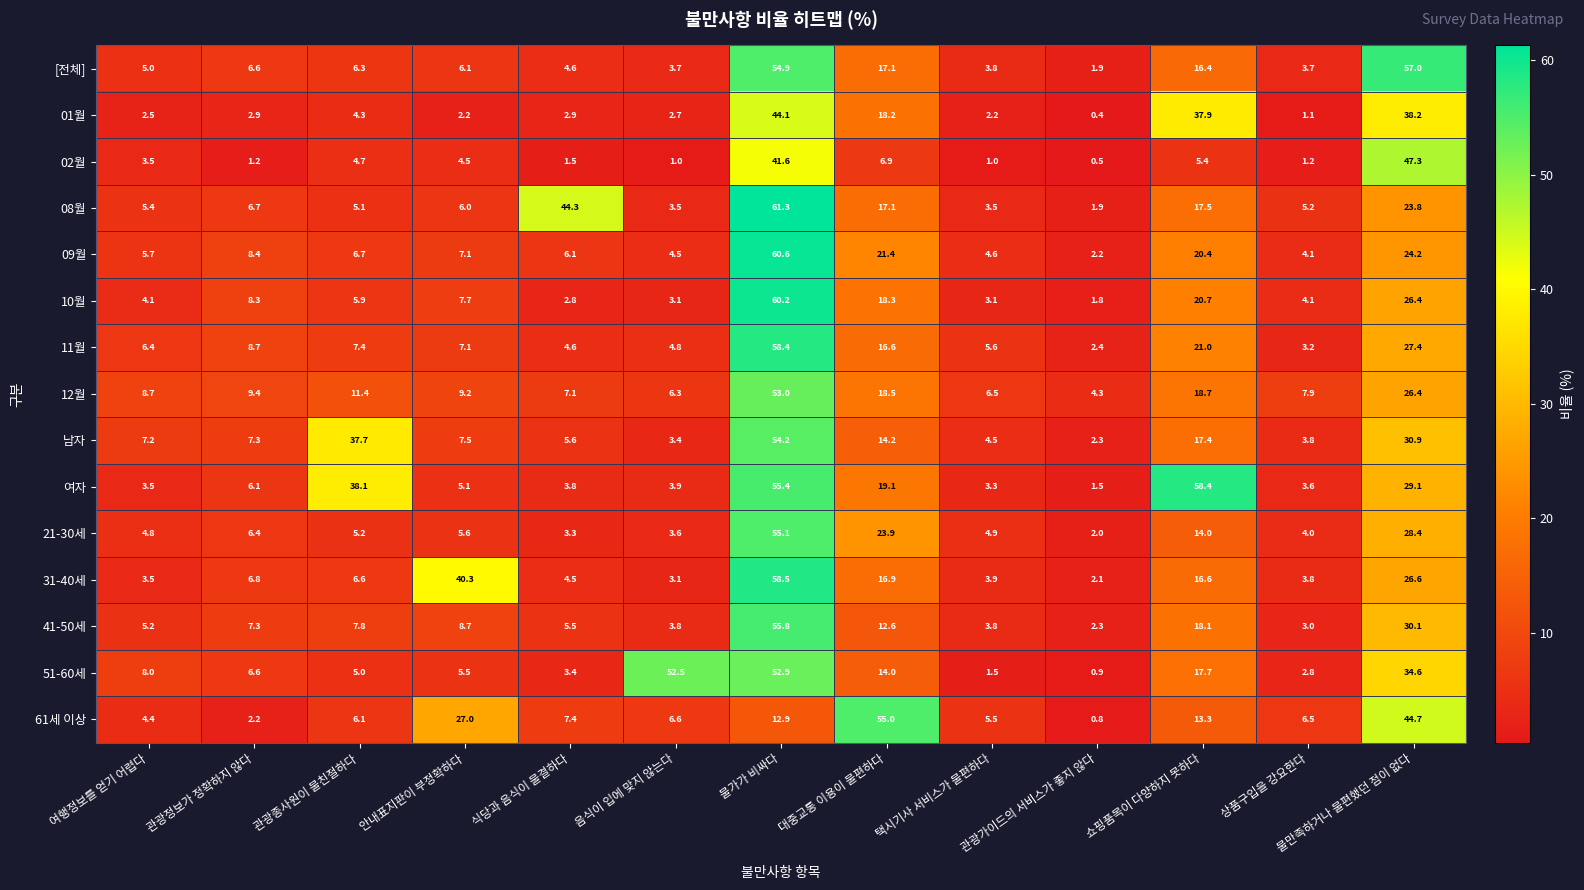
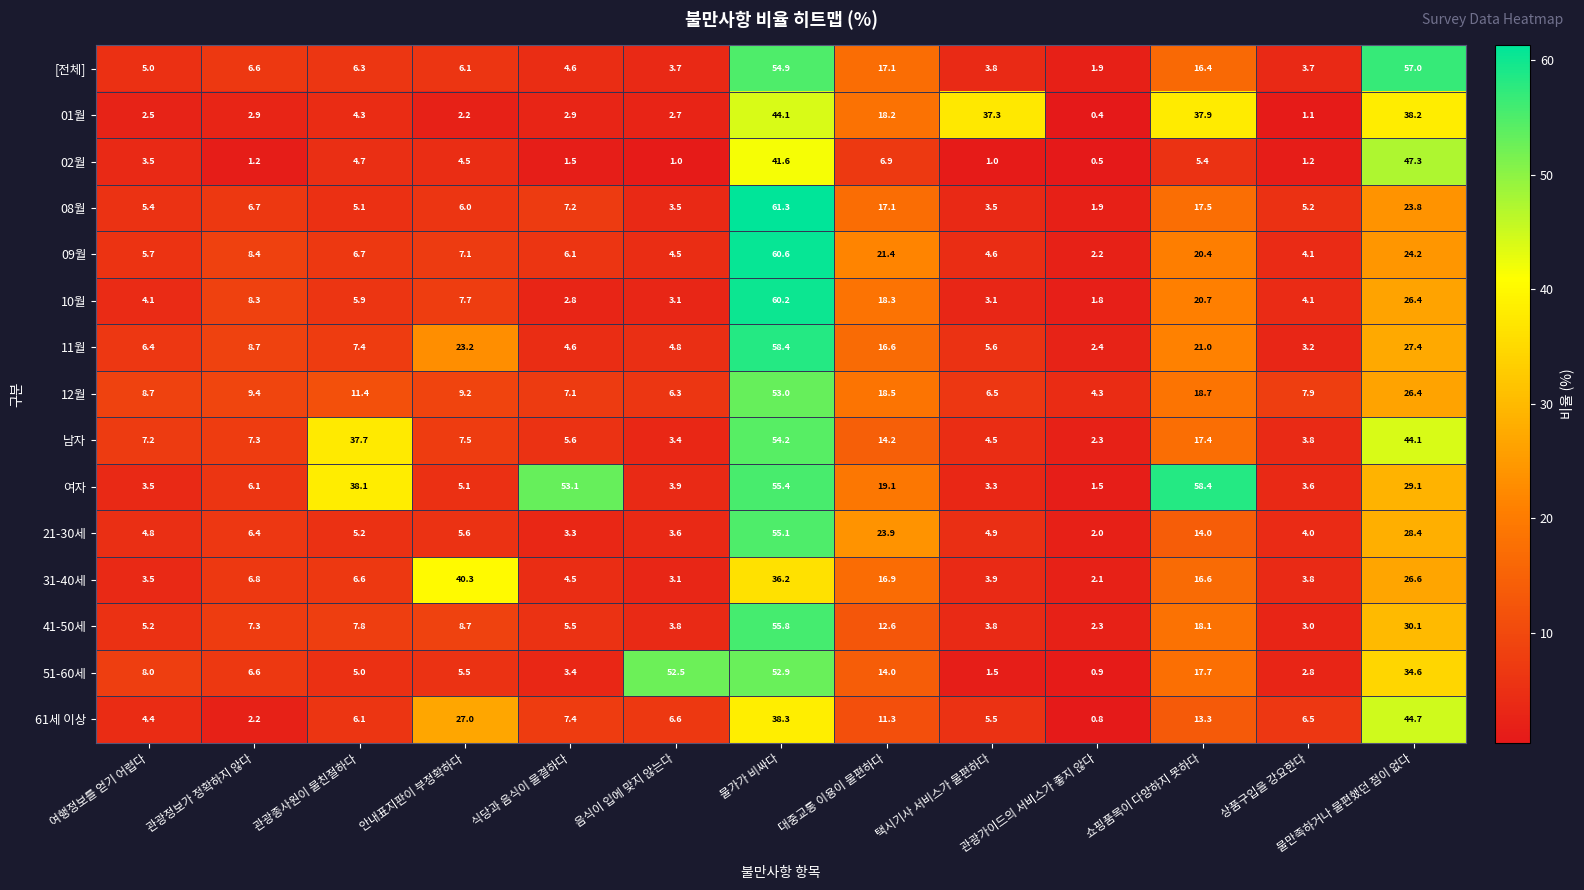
01월, 택시기사 서비스가 불편하다: 2.2 -> 37.3
08월, 식당과 음식이 불결하다: 44.3 -> 7.2
11월, 안내표지판이 부정확하다: 7.1 -> 23.2
남자, 불만족하거나 불편했던 점이 없다: 30.9 -> 44.1
여자, 식당과 음식이 불결하다: 3.8 -> 53.1
31-40세, 물가가 비싸다: 58.5 -> 36.2
61세 이상, 물가가 비싸다: 12.9 -> 38.3
61세 이상, 대중교통 이용이 불편하다: 55.0 -> 11.3
